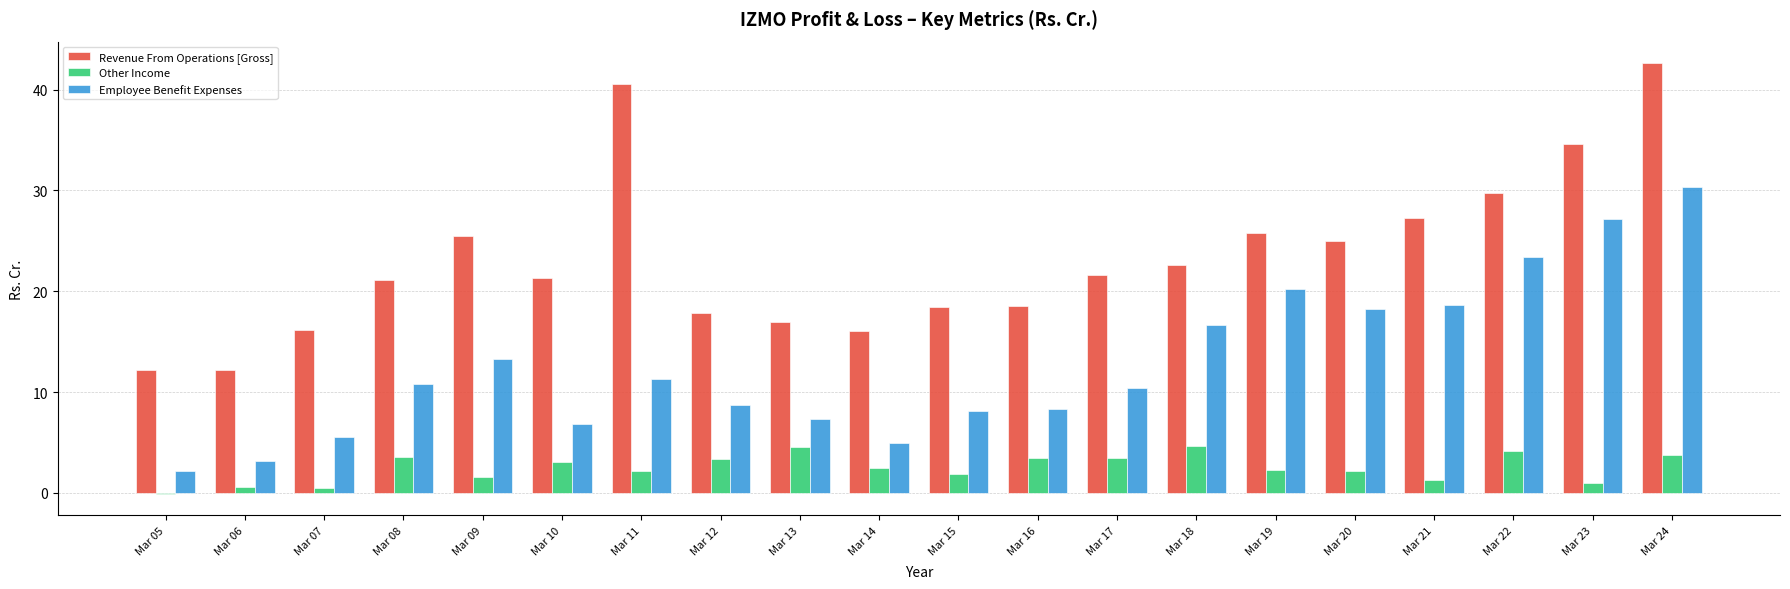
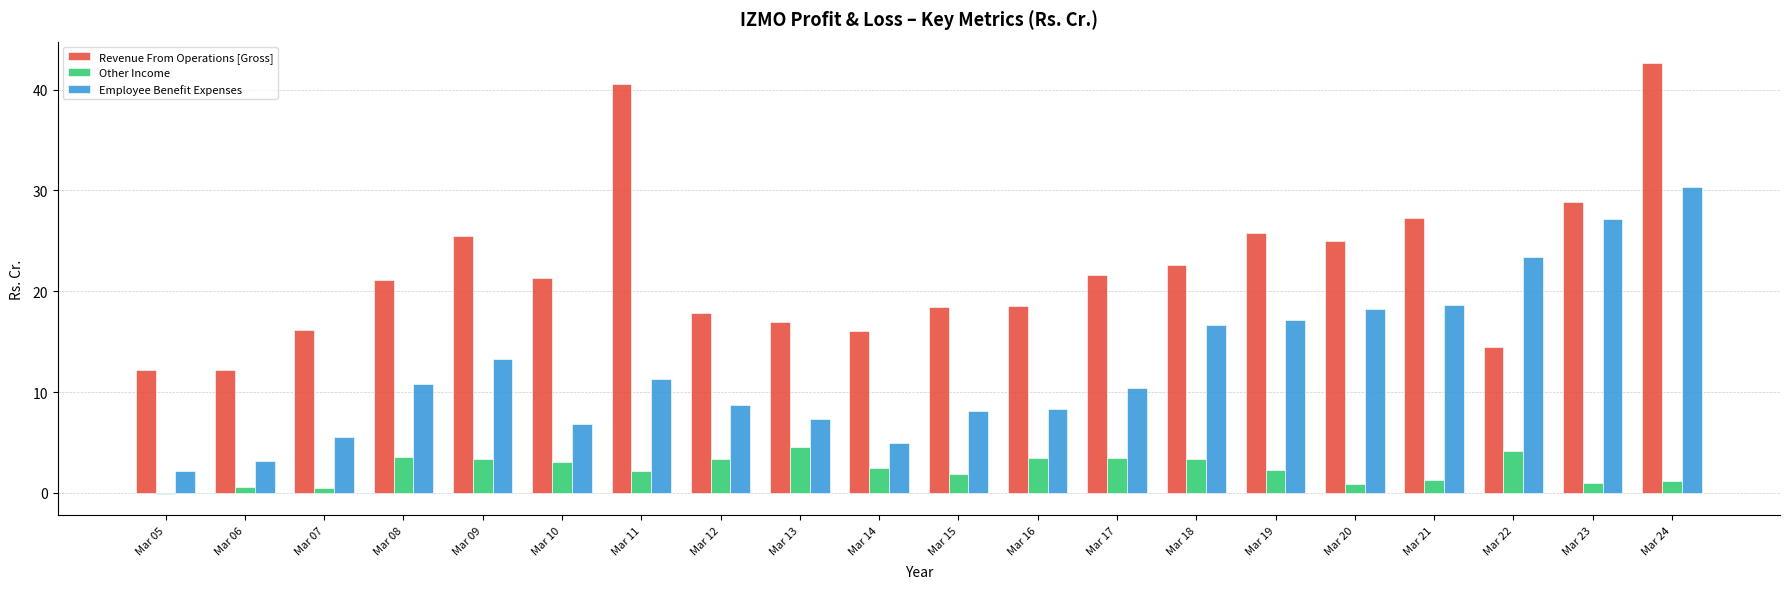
Other Income, Mar 09: 1.6 -> 3.3
Other Income, Mar 18: 4.6 -> 3.3
Employee Benefit Expenses, Mar 19: 20.3 -> 17.2
Other Income, Mar 20: 2.2 -> 0.8
Revenue From Operations [Gross], Mar 22: 29.8 -> 14.4
Revenue From Operations [Gross], Mar 23: 34.6 -> 28.9
Other Income, Mar 24: 3.8 -> 1.1
